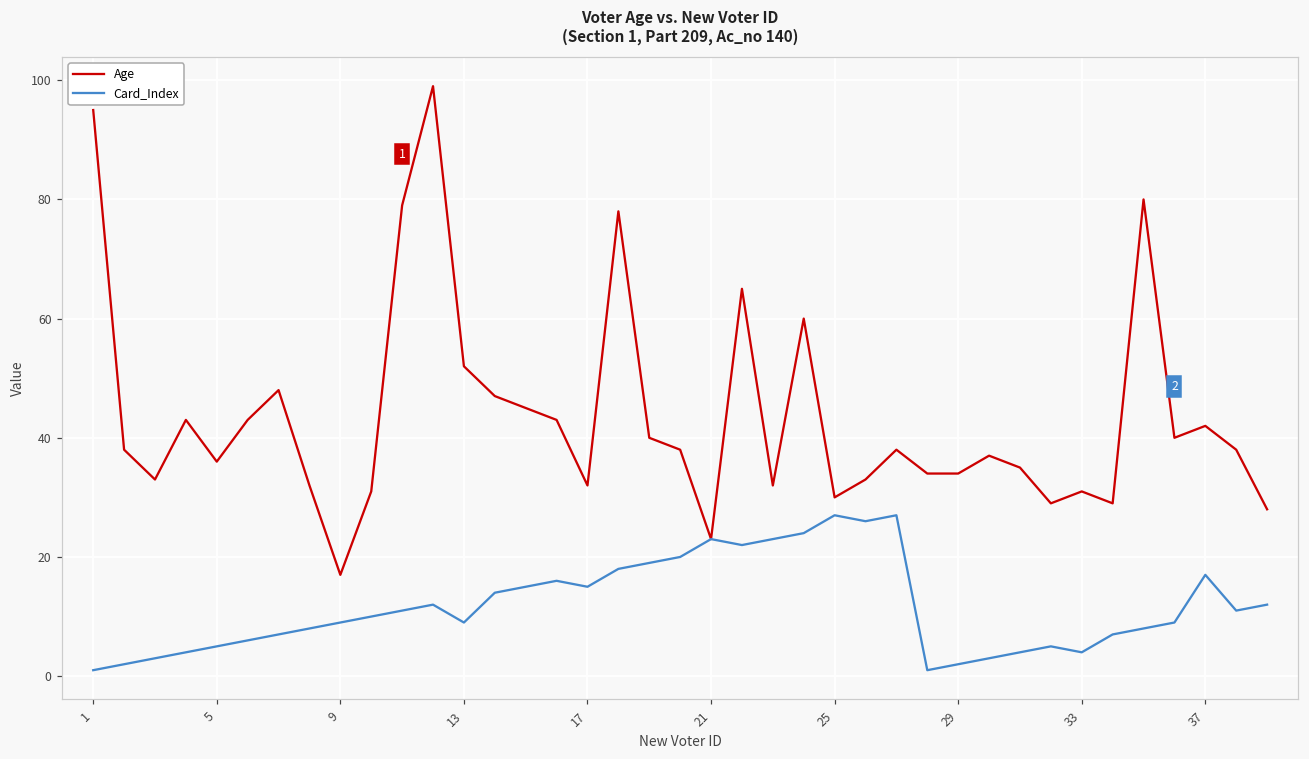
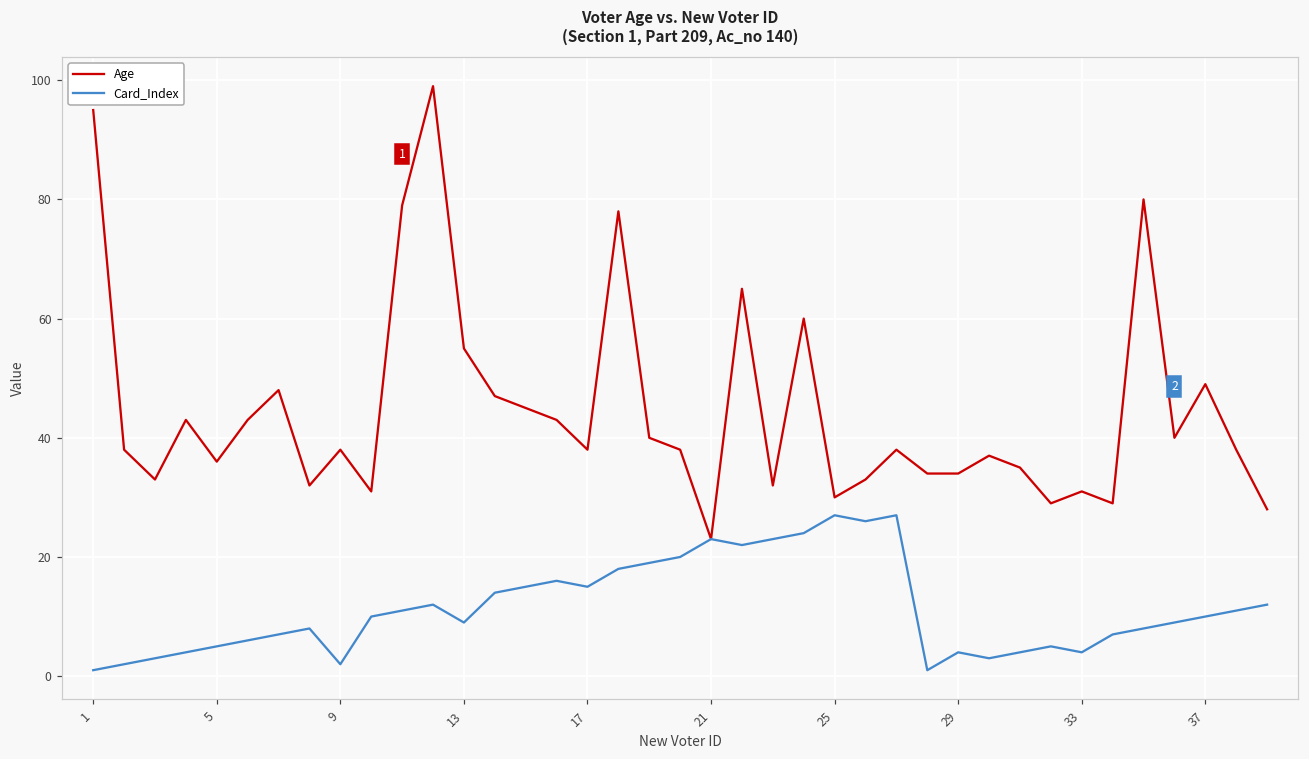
Age, 9: 17 -> 38
Card_Index, 9: 9 -> 2
Age, 13: 52 -> 55
Age, 17: 32 -> 38
Card_Index, 29: 2 -> 4
Age, 37: 42 -> 49
Card_Index, 37: 17 -> 10
